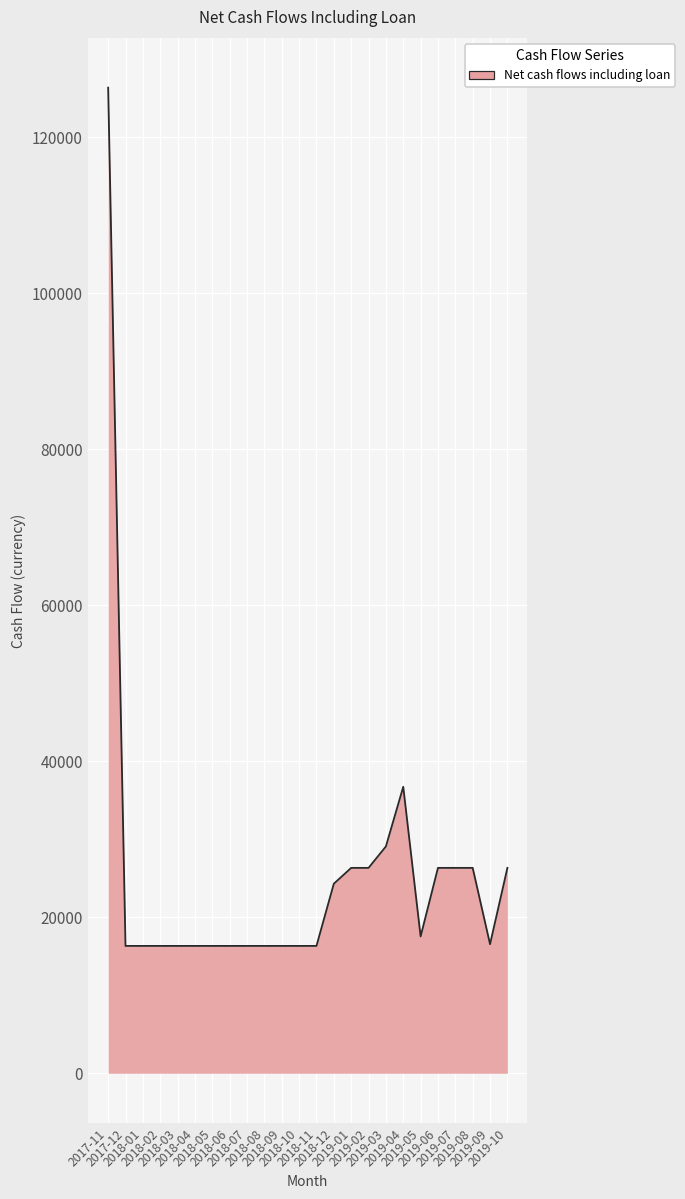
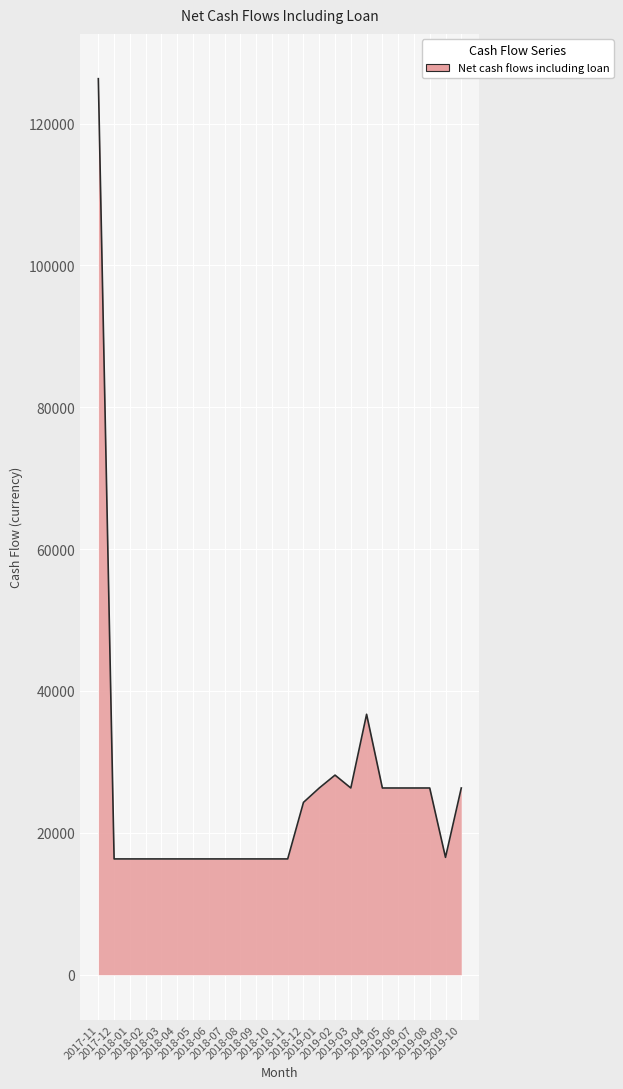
2019-02: 26000 -> 28000
2019-03: 29000 -> 26000
2019-05: 18000 -> 26000
